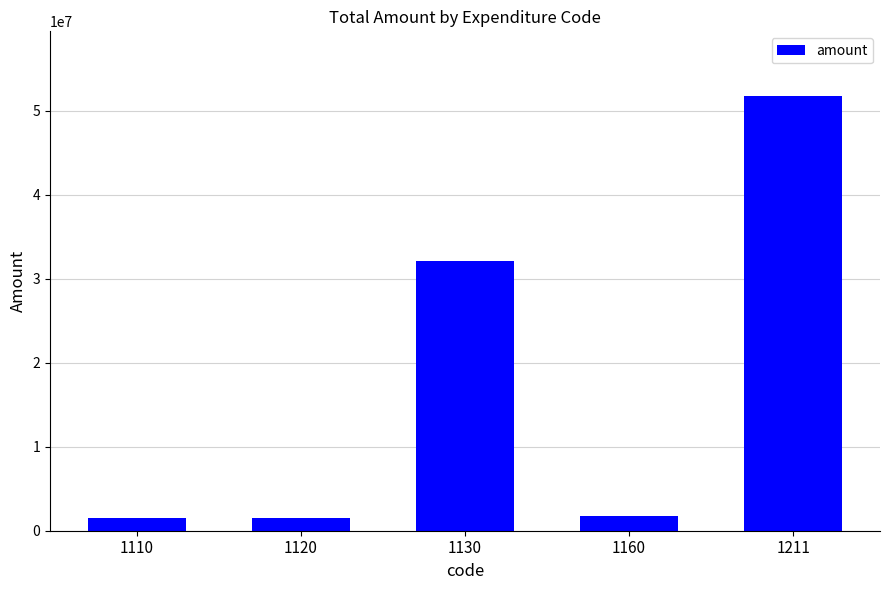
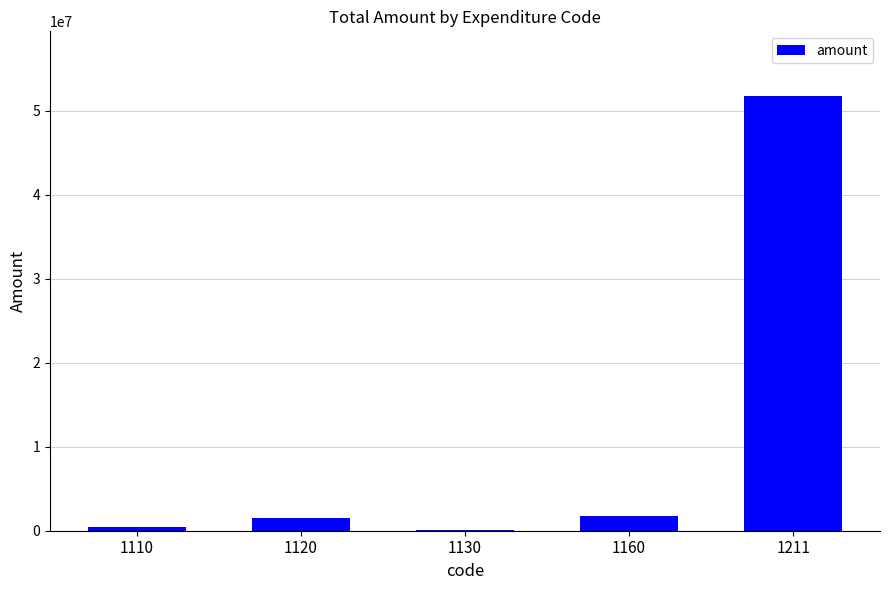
1110: 2000000 -> 0
1130: 32000000 -> 0
